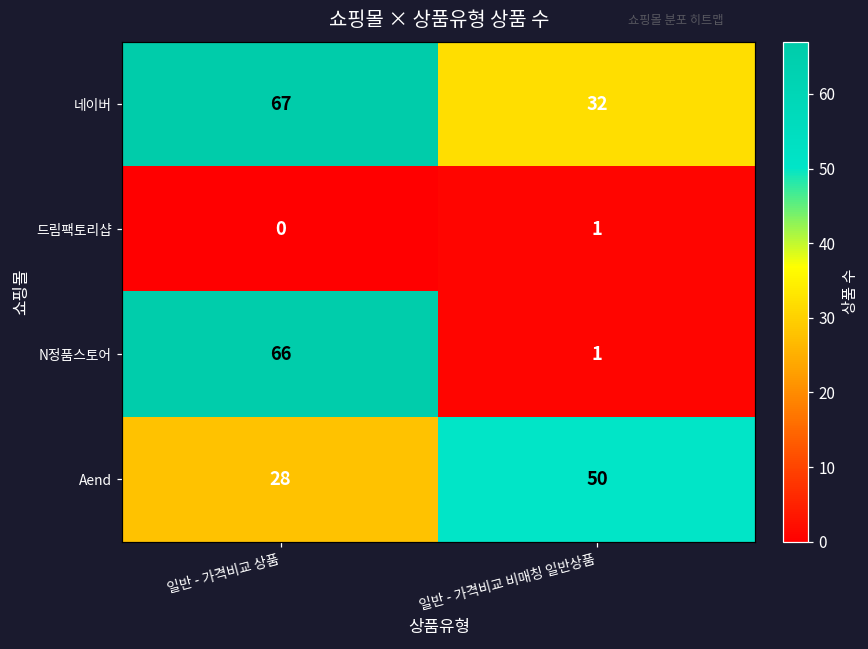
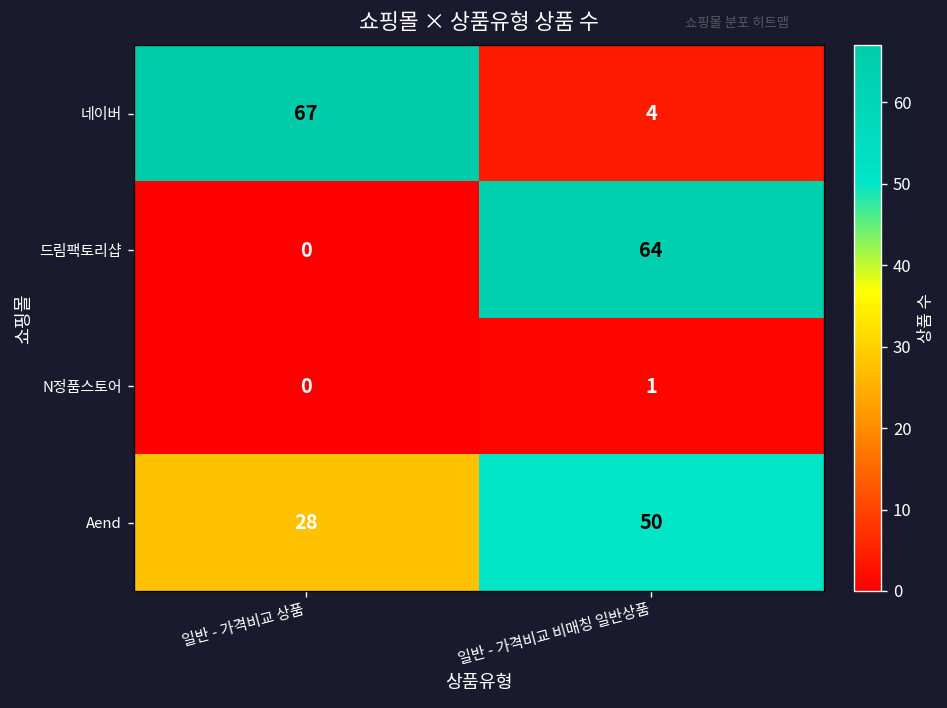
네이버, 일반 - 가격비교 비매칭 일반상품: 32 -> 4
드림팩토리샵, 일반 - 가격비교 비매칭 일반상품: 1 -> 64
N정품스토어, 일반 - 가격비교 상품: 66 -> 0
